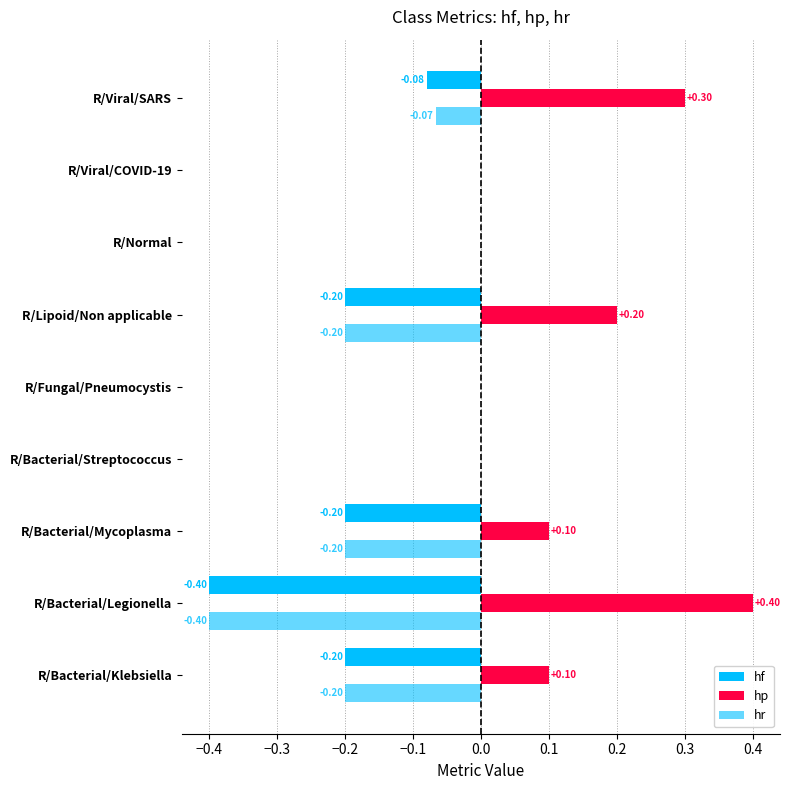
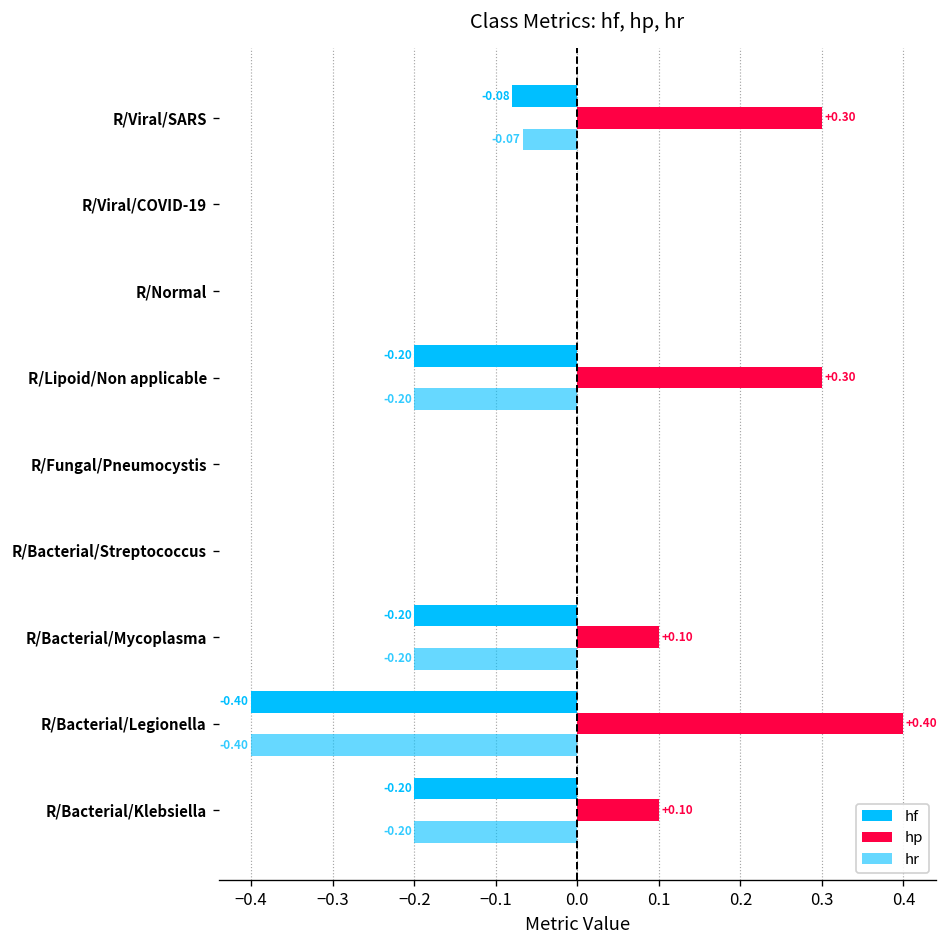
hp, R/Lipoid/Non applicable: +0.20 -> +0.30
